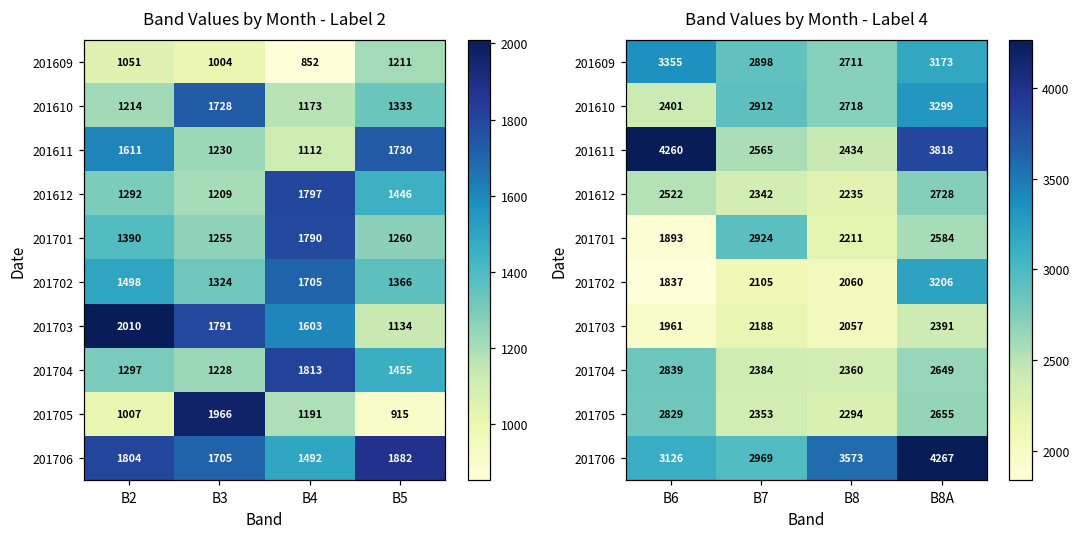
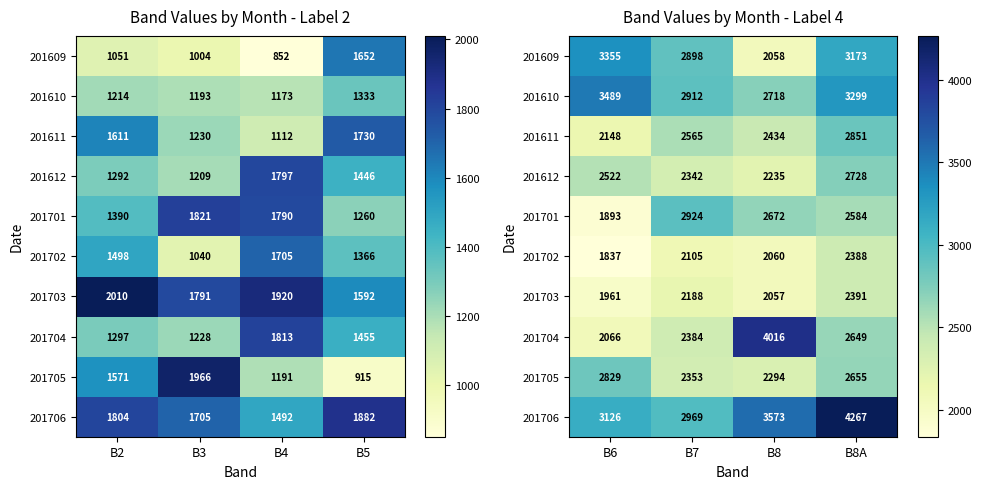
Band Values by Month - Label 2, 201609, B5: 1211 -> 1652
Band Values by Month - Label 2, 201610, B3: 1728 -> 1193
Band Values by Month - Label 2, 201701, B3: 1255 -> 1821
Band Values by Month - Label 2, 201702, B3: 1324 -> 1040
Band Values by Month - Label 2, 201703, B4: 1603 -> 1920
Band Values by Month - Label 2, 201703, B5: 1134 -> 1592
Band Values by Month - Label 2, 201705, B2: 1007 -> 1571
Band Values by Month - Label 4, 201609, B8: 2711 -> 2058
Band Values by Month - Label 4, 201610, B6: 2401 -> 3489
Band Values by Month - Label 4, 201611, B6: 4260 -> 2148
Band Values by Month - Label 4, 201611, B8A: 3818 -> 2851
Band Values by Month - Label 4, 201701, B8: 2211 -> 2672
Band Values by Month - Label 4, 201702, B8A: 3206 -> 2388
Band Values by Month - Label 4, 201704, B6: 2839 -> 2066
Band Values by Month - Label 4, 201704, B8: 2360 -> 4016
